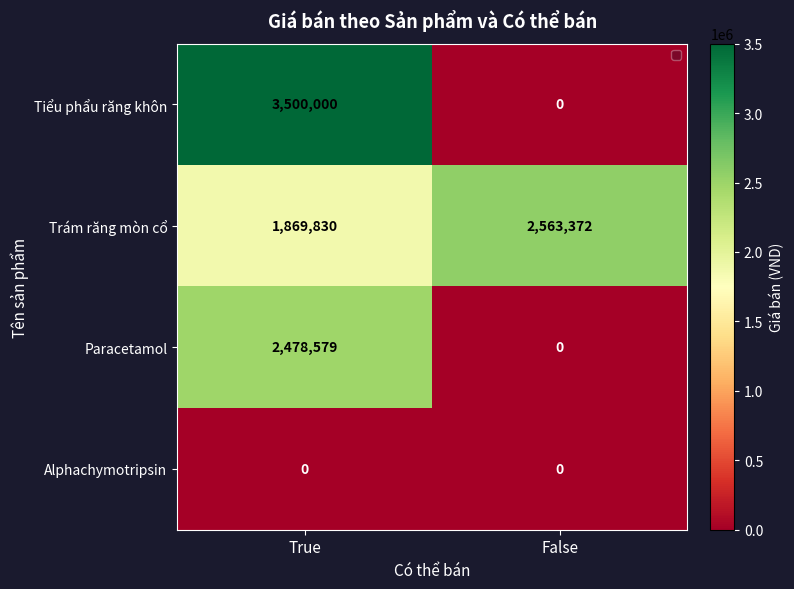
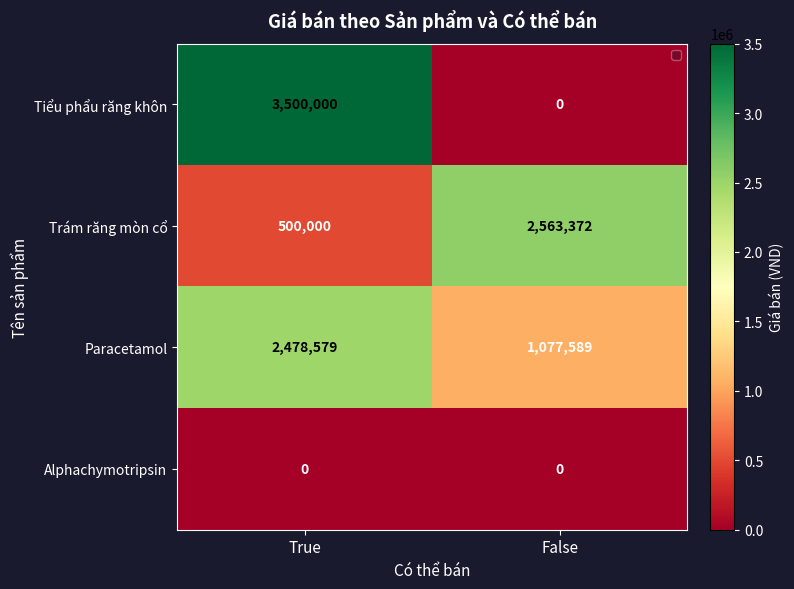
Trám răng mòn cổ, True: 1,869,830 -> 500,000
Paracetamol, False: 0 -> 1,077,589
